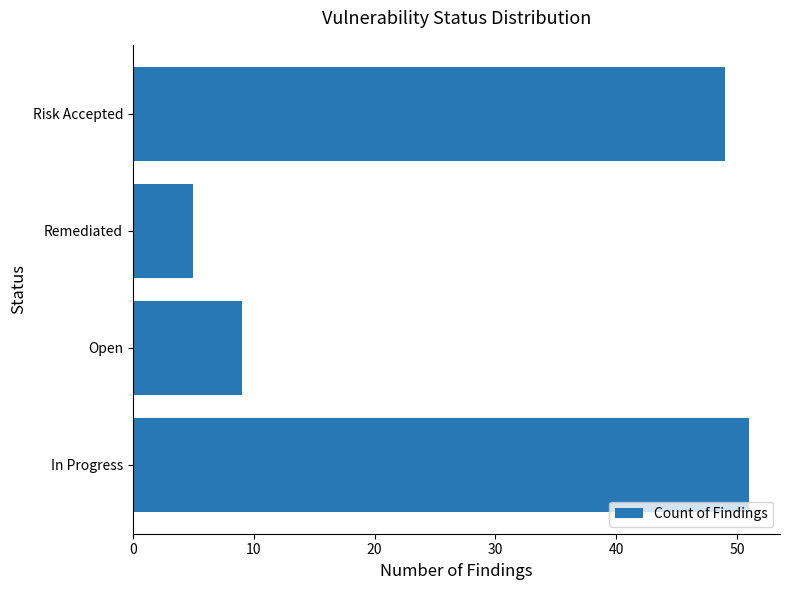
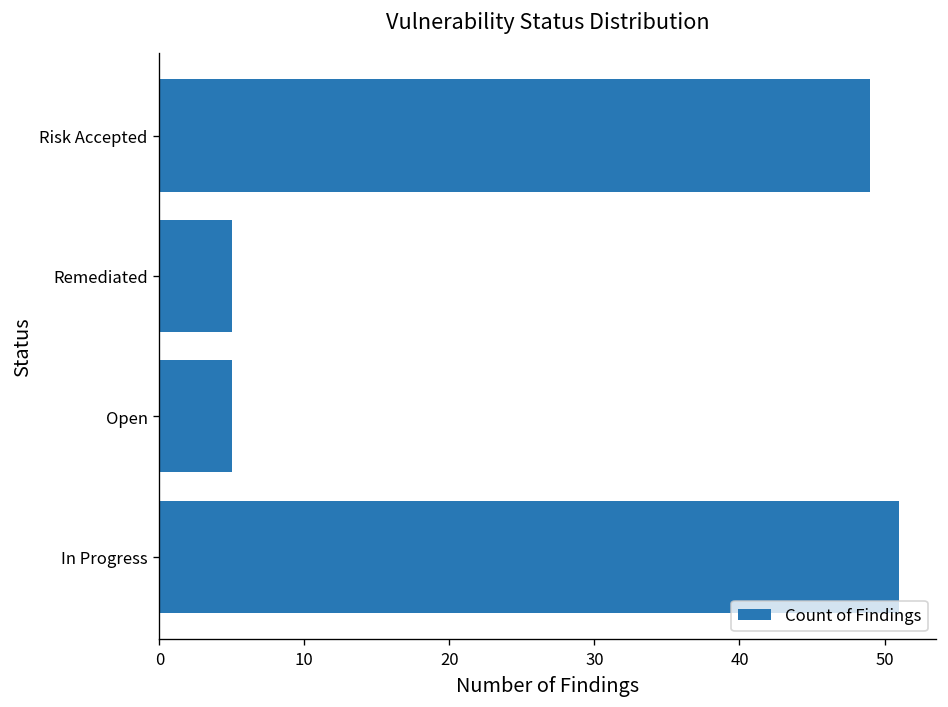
Open: 9 -> 5
